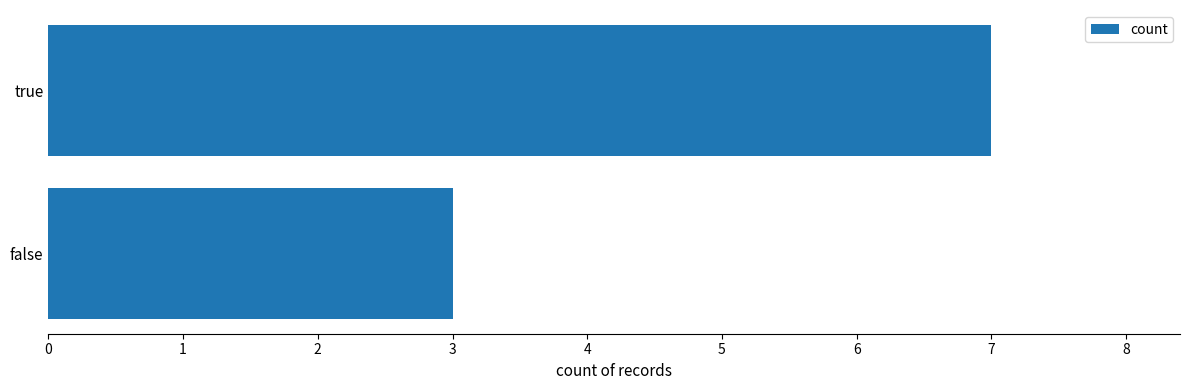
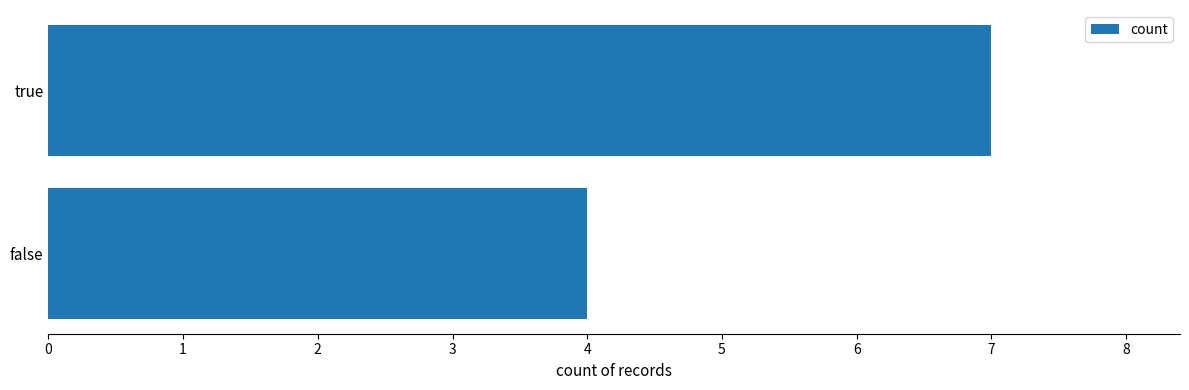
false: 3 -> 4
